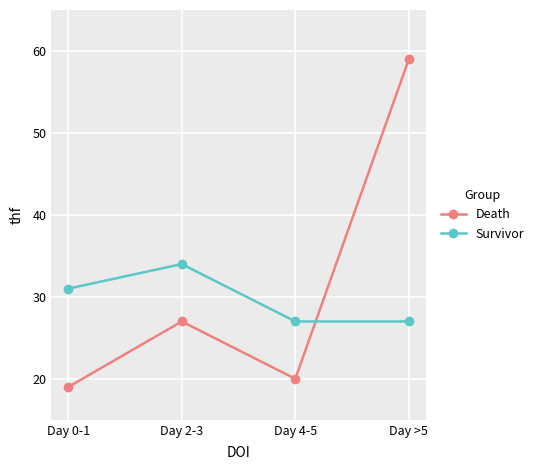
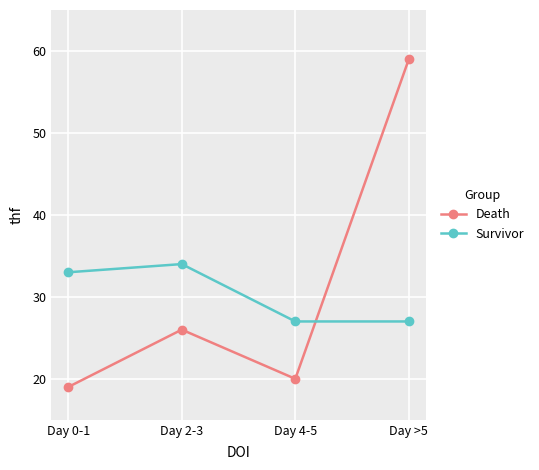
Survivor, Day 0-1: 31 -> 33
Death, Day 2-3: 27 -> 26
